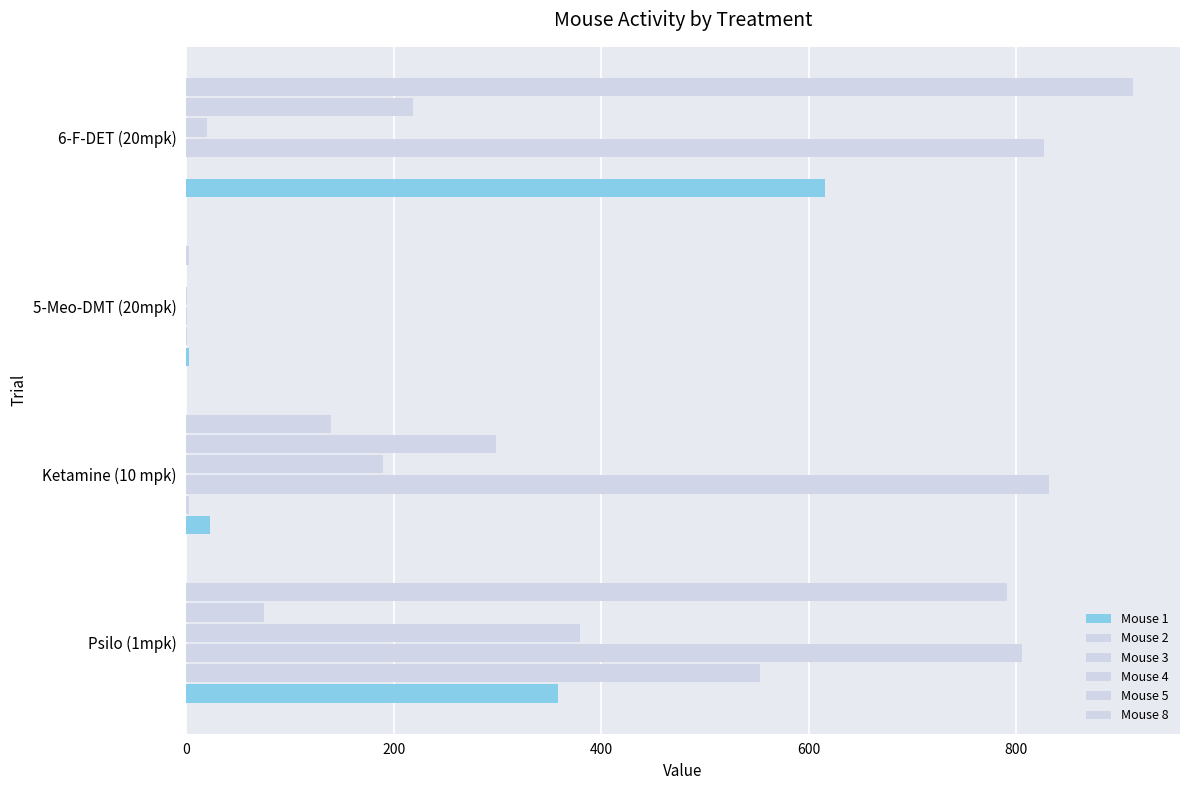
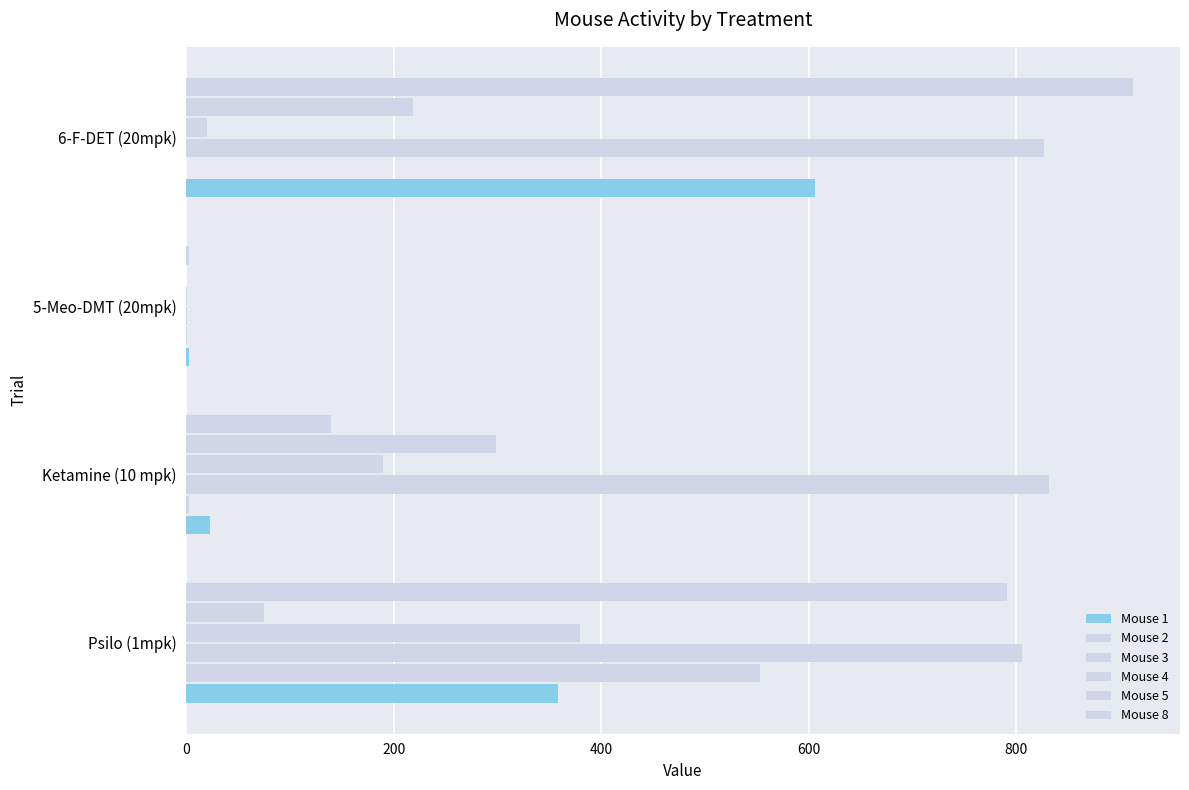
Mouse 1, 6-F-DET (20mpk): 616 -> 606
